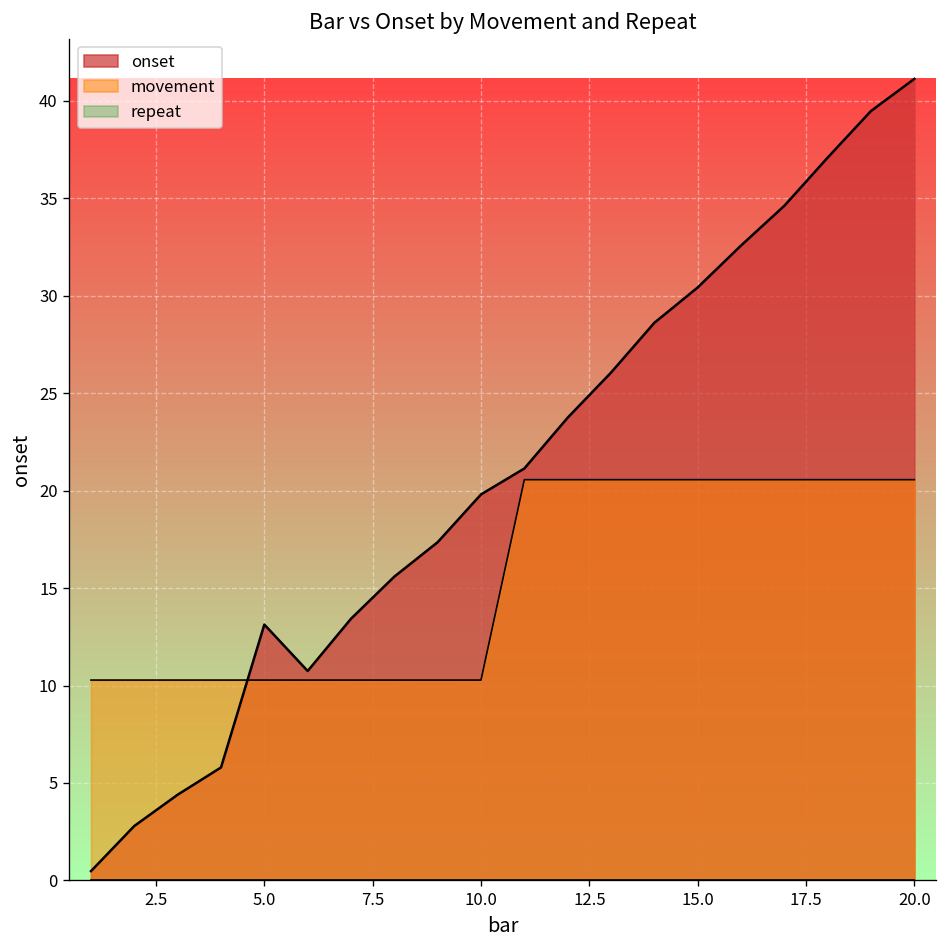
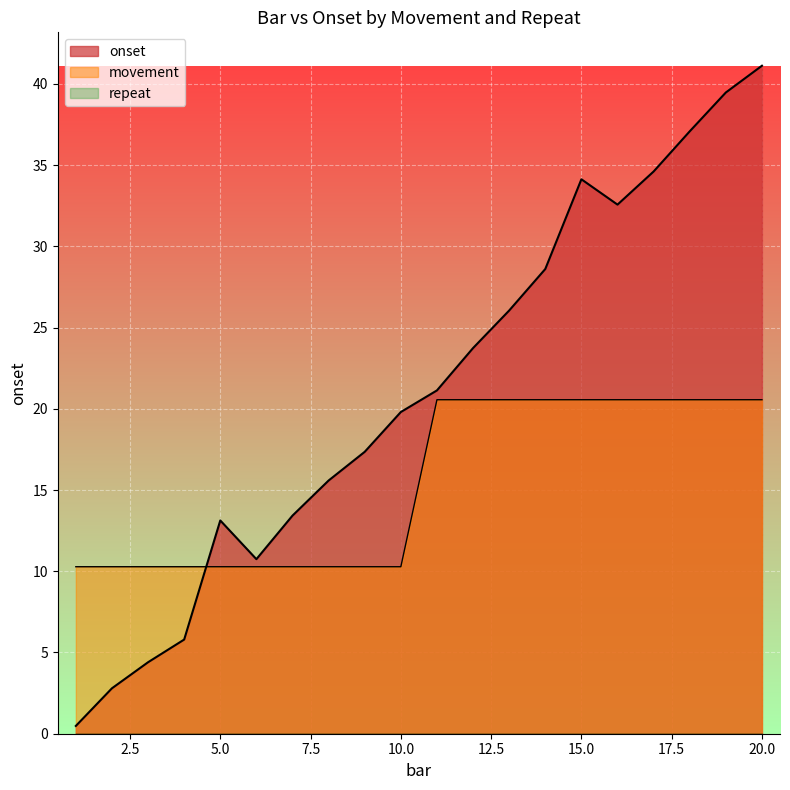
onset, 15.0: 30.4 -> 34.1
